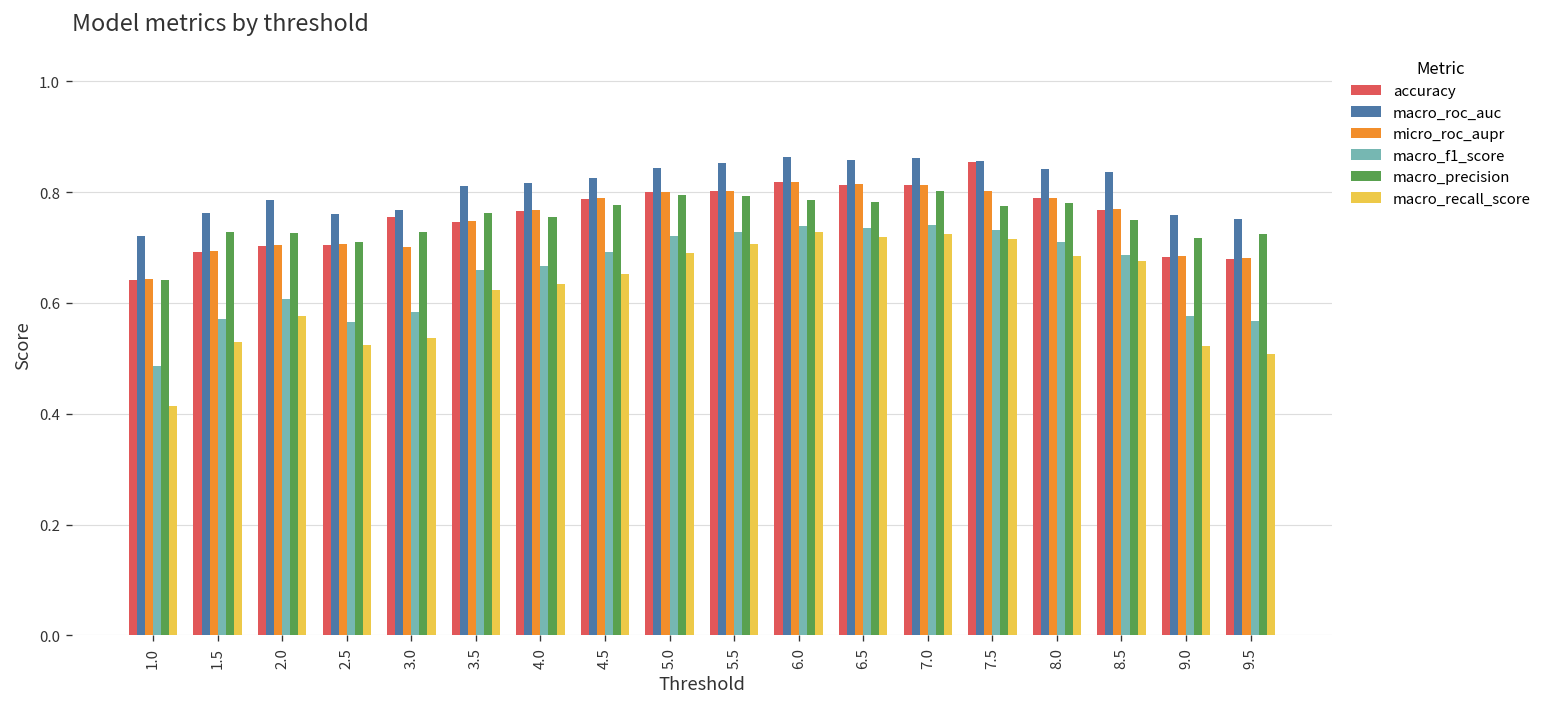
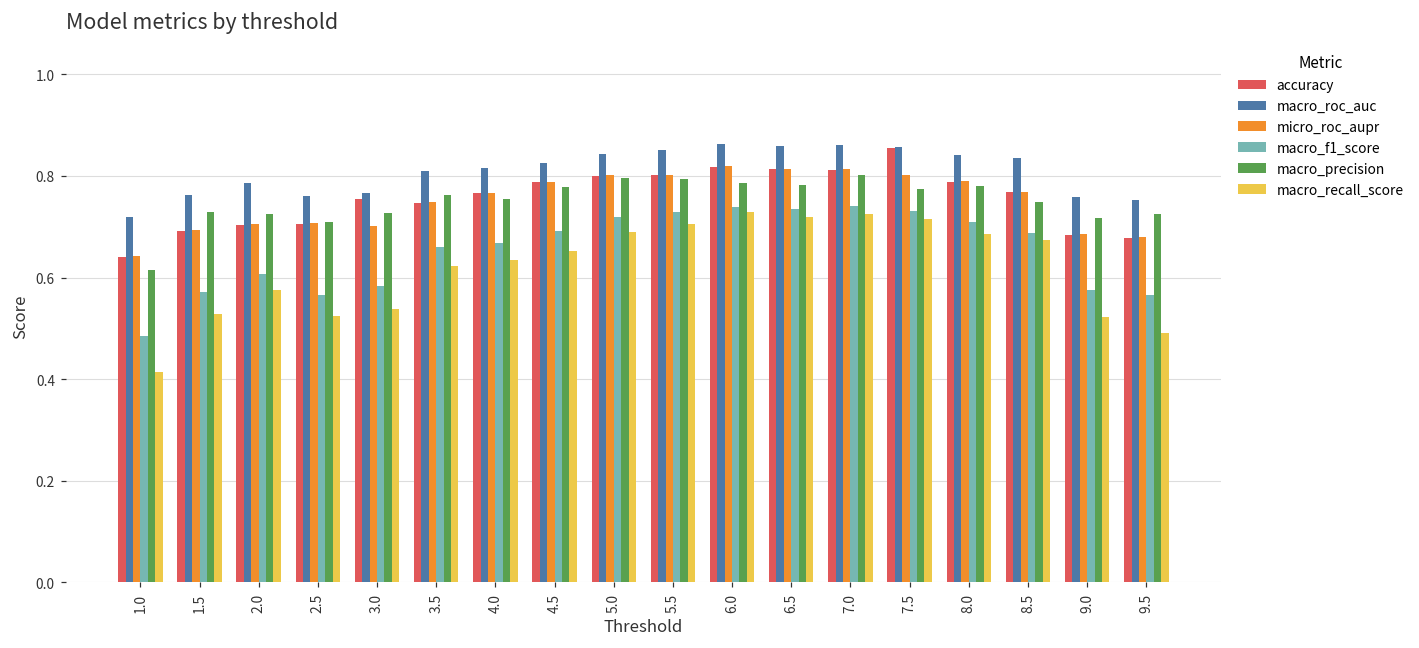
macro_precision, 1.0: 0.64 -> 0.61
macro_recall_score, 9.5: 0.51 -> 0.49
